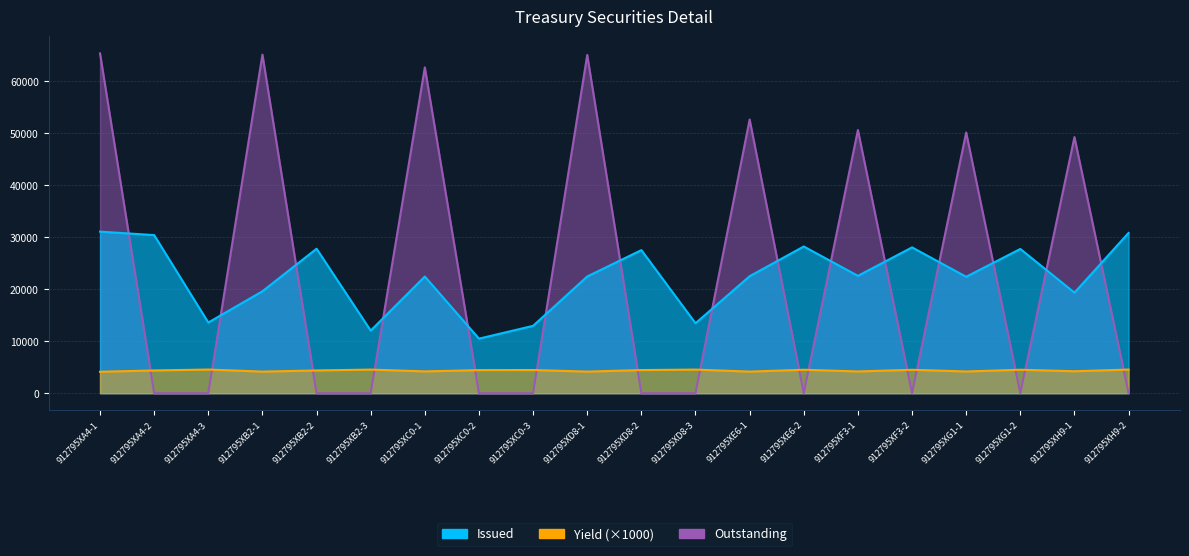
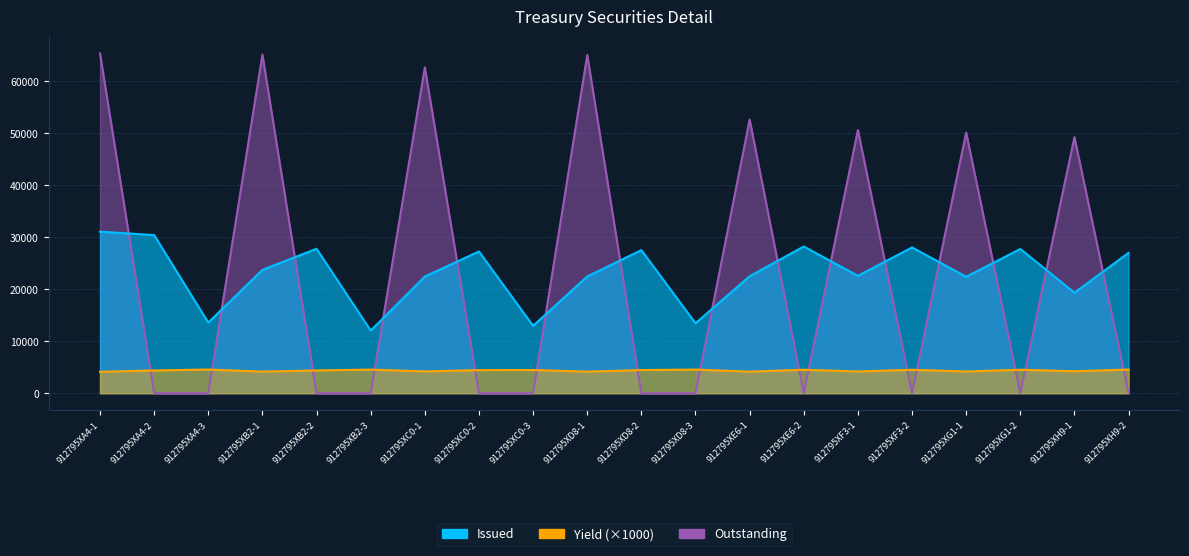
Issued, 912795XB2-1: 20000 -> 24000
Issued, 912795XC0-2: 10000 -> 27000
Issued, 912795XH9-2: 31000 -> 27000
